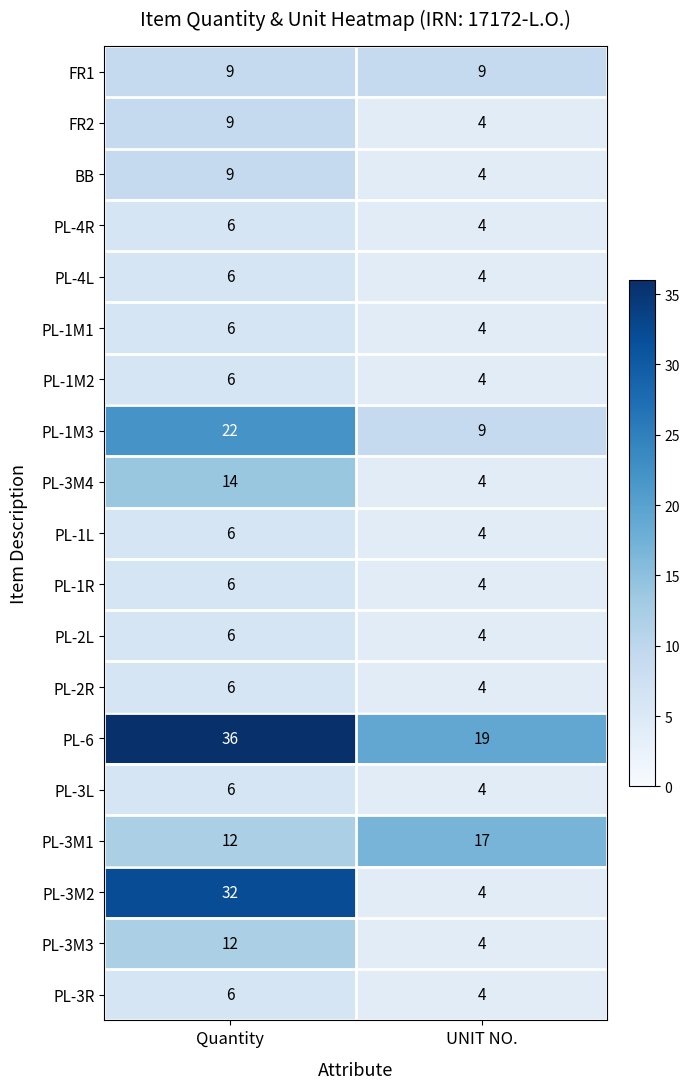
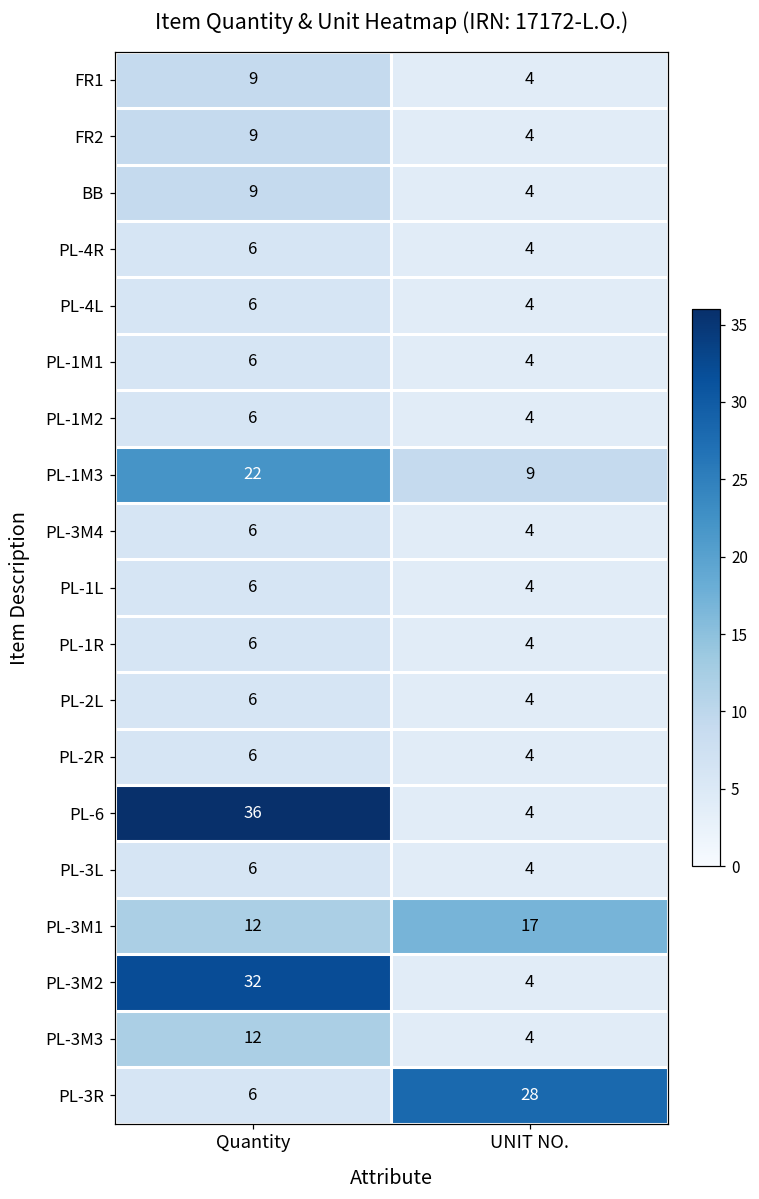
FR1, UNIT NO.: 9 -> 4
PL-3M4, Quantity: 14 -> 6
PL-6, UNIT NO.: 19 -> 4
PL-3R, UNIT NO.: 4 -> 28
